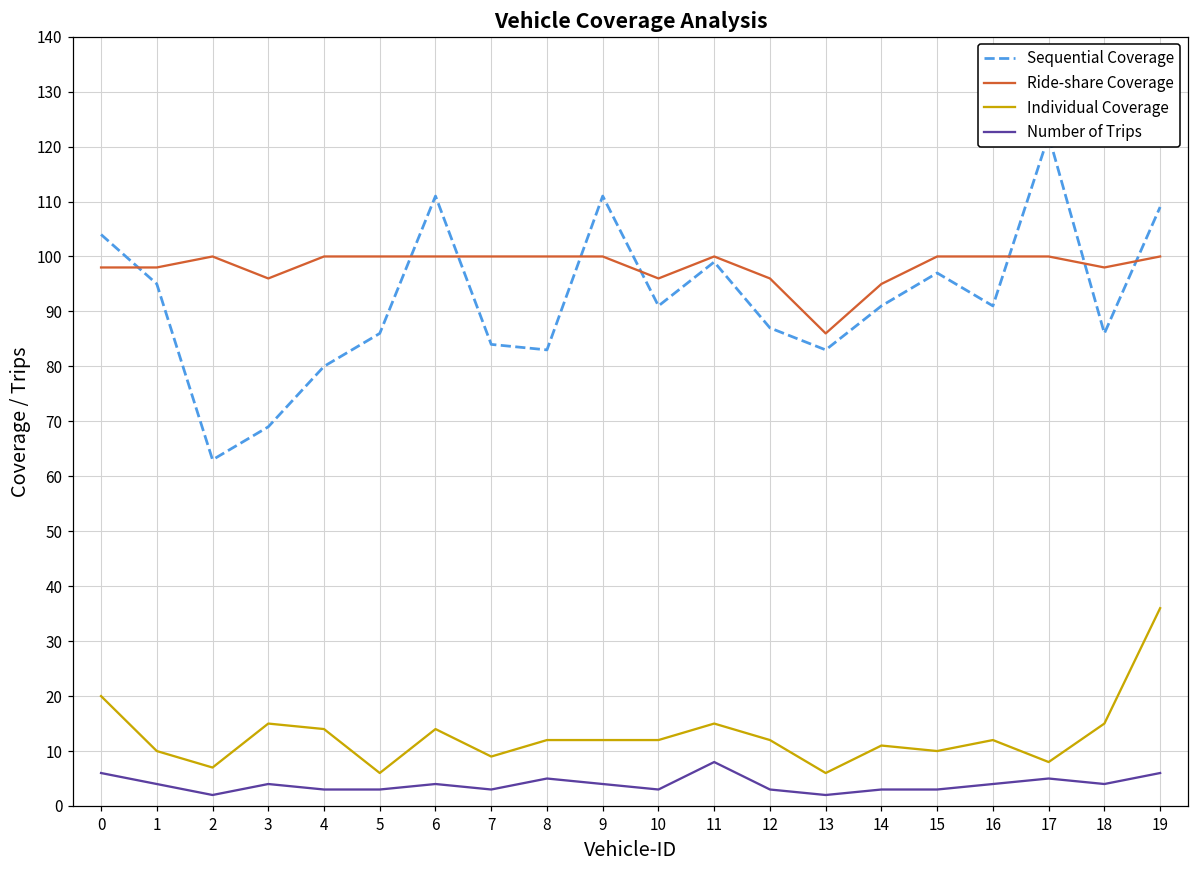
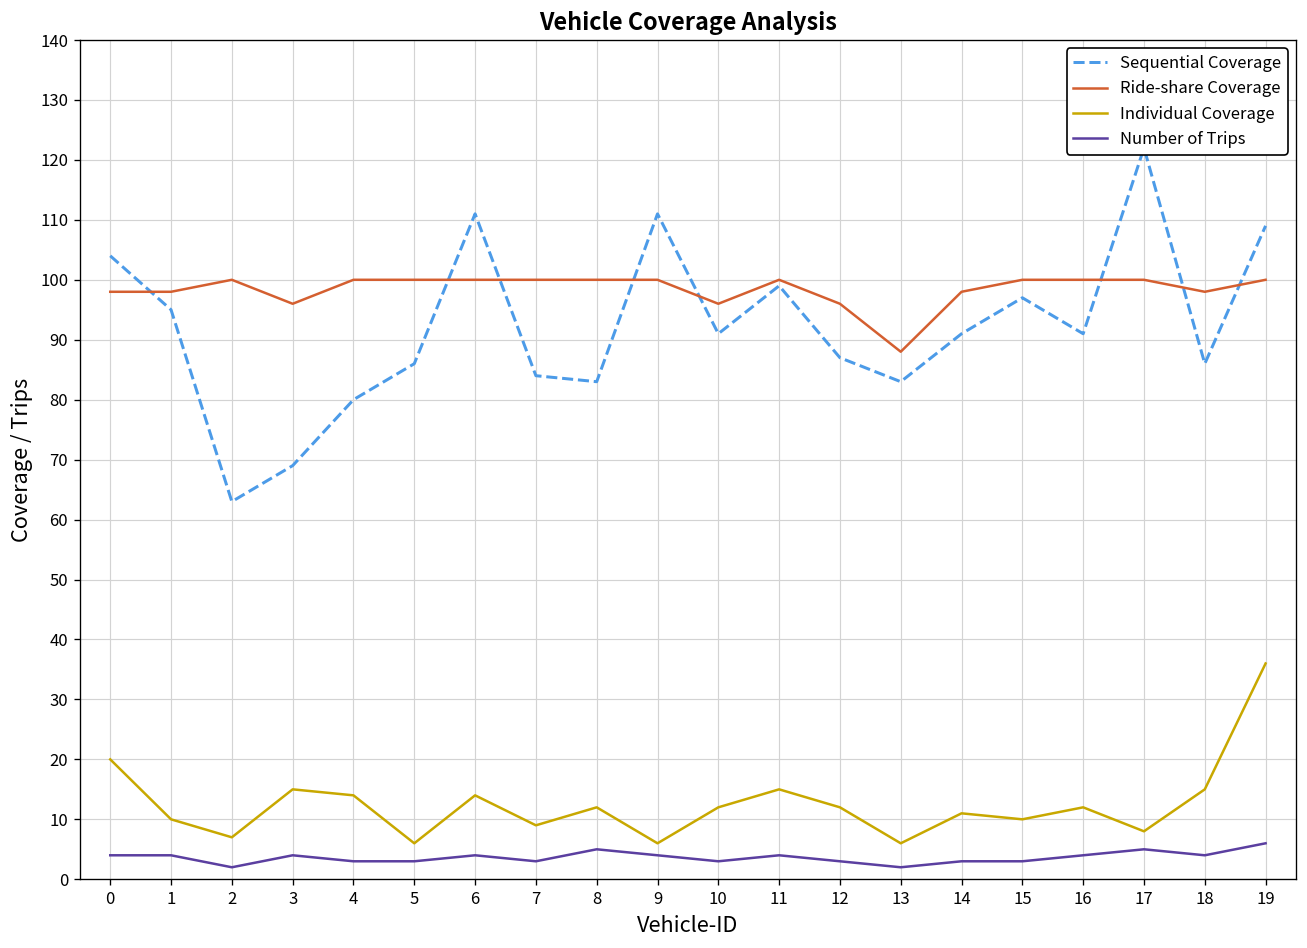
Number of Trips, 0: 6 -> 4
Individual Coverage, 9: 12 -> 6
Number of Trips, 11: 8 -> 4
Ride-share Coverage, 13: 86 -> 88
Ride-share Coverage, 14: 95 -> 98
